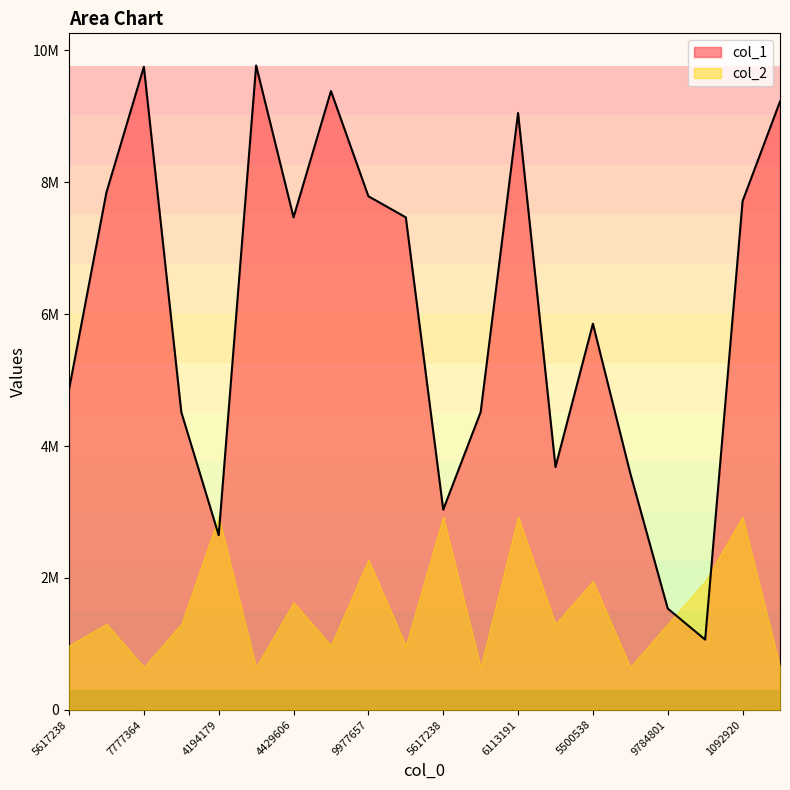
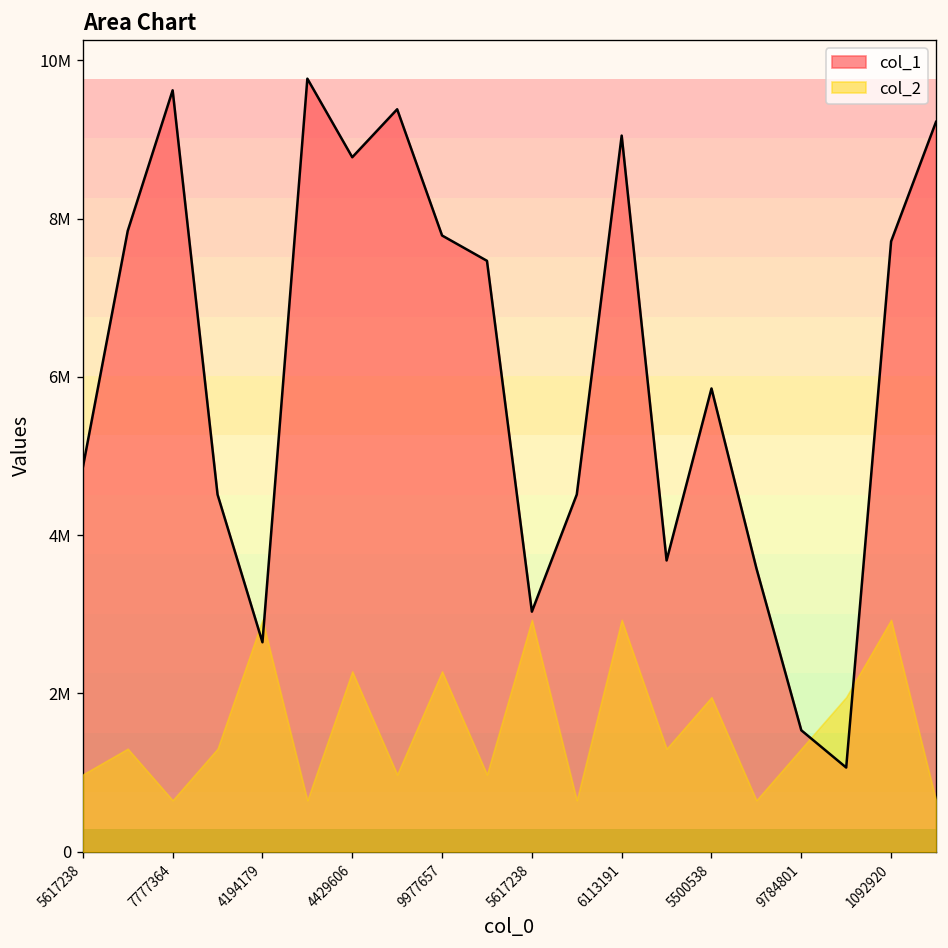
col_1, 7777364: 9700000 -> 9600000
col_1, 4429606: 7500000 -> 8800000
col_2, 4429606: 1600000 -> 2300000
